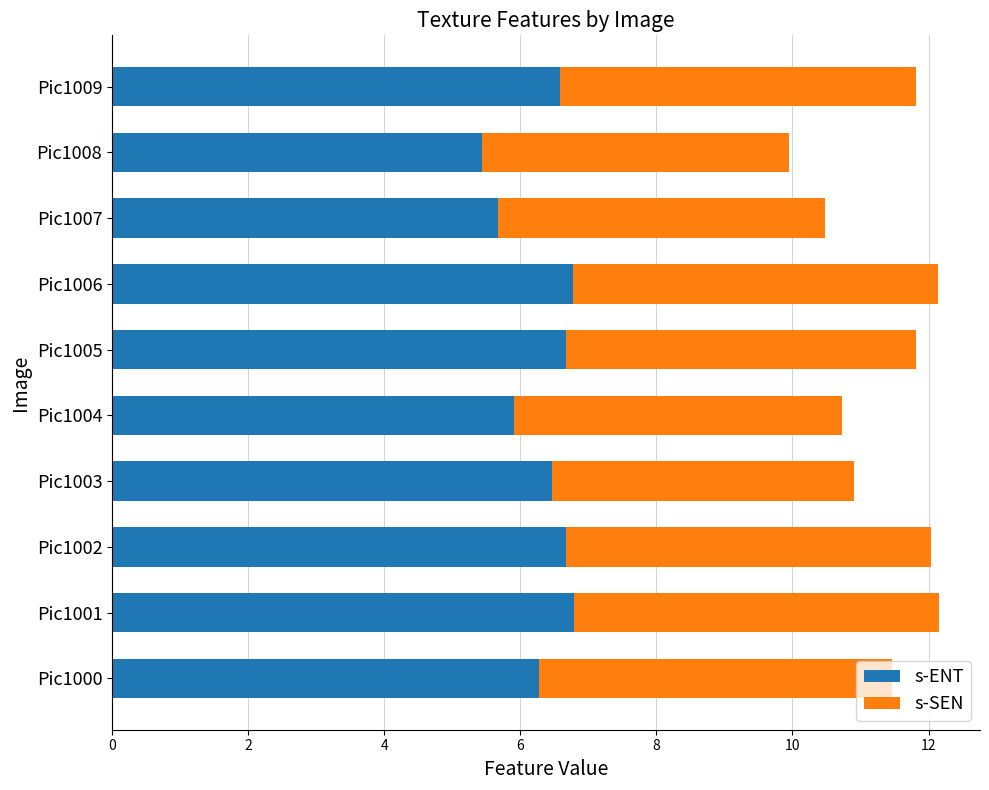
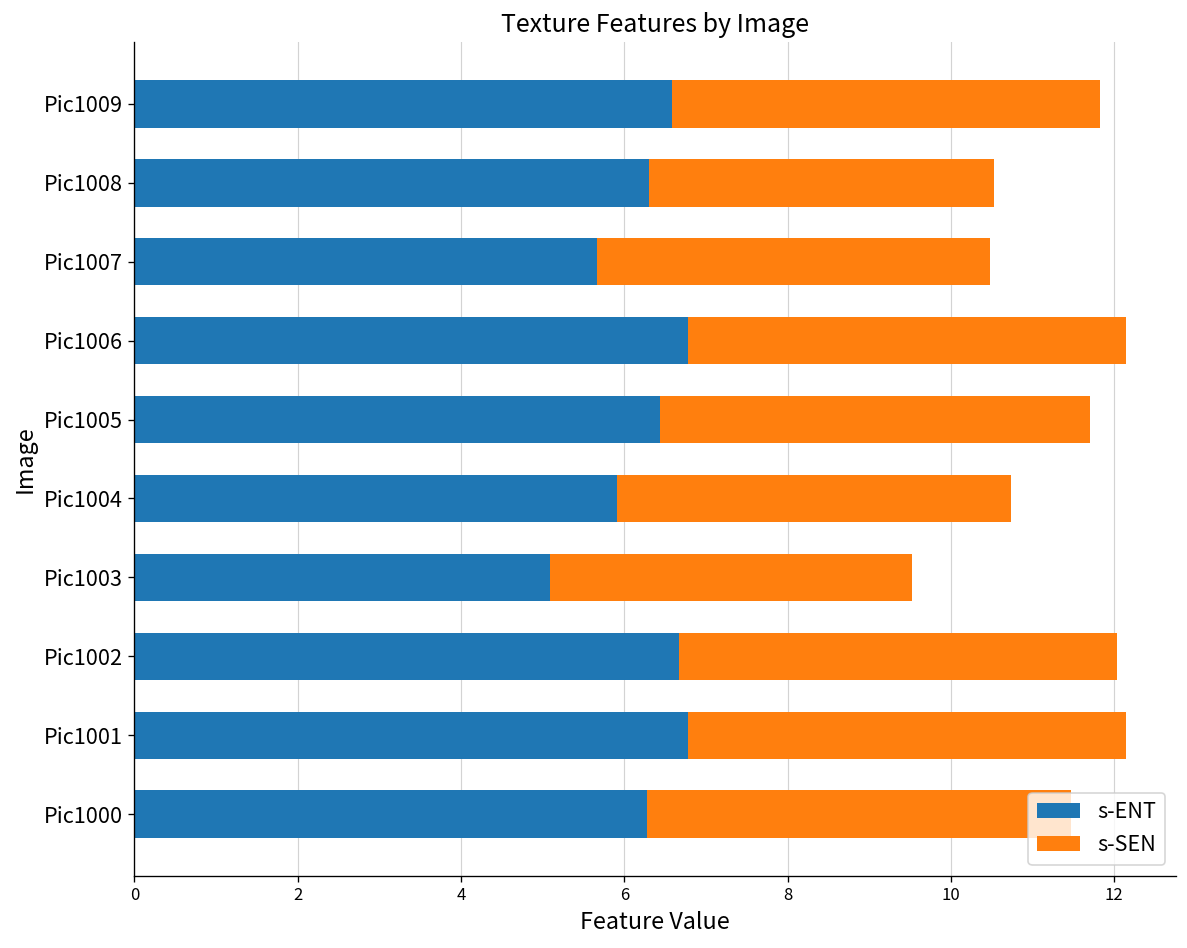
s-ENT, Pic1008: 5.4 -> 6.3
s-SEN, Pic1008: 4.5 -> 4.2
s-ENT, Pic1005: 6.7 -> 6.4
s-SEN, Pic1005: 5.1 -> 5.3
s-ENT, Pic1003: 6.5 -> 5.1
